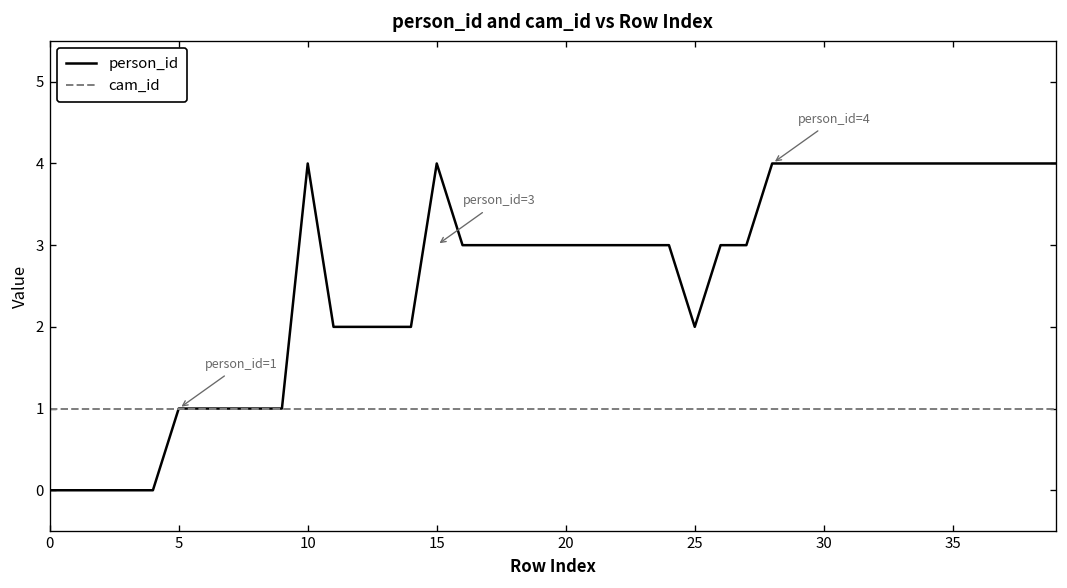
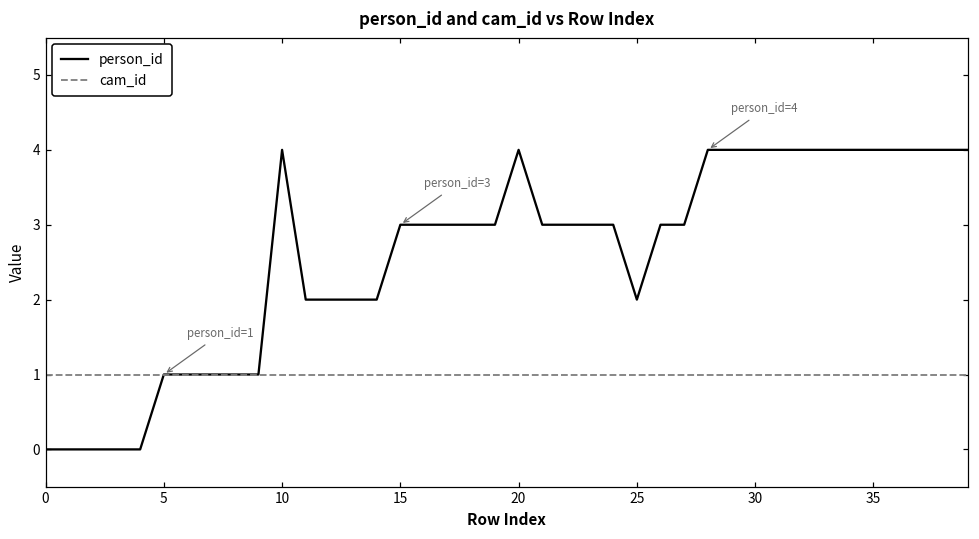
person_id, 15: 4 -> 3
person_id, 20: 3 -> 4
